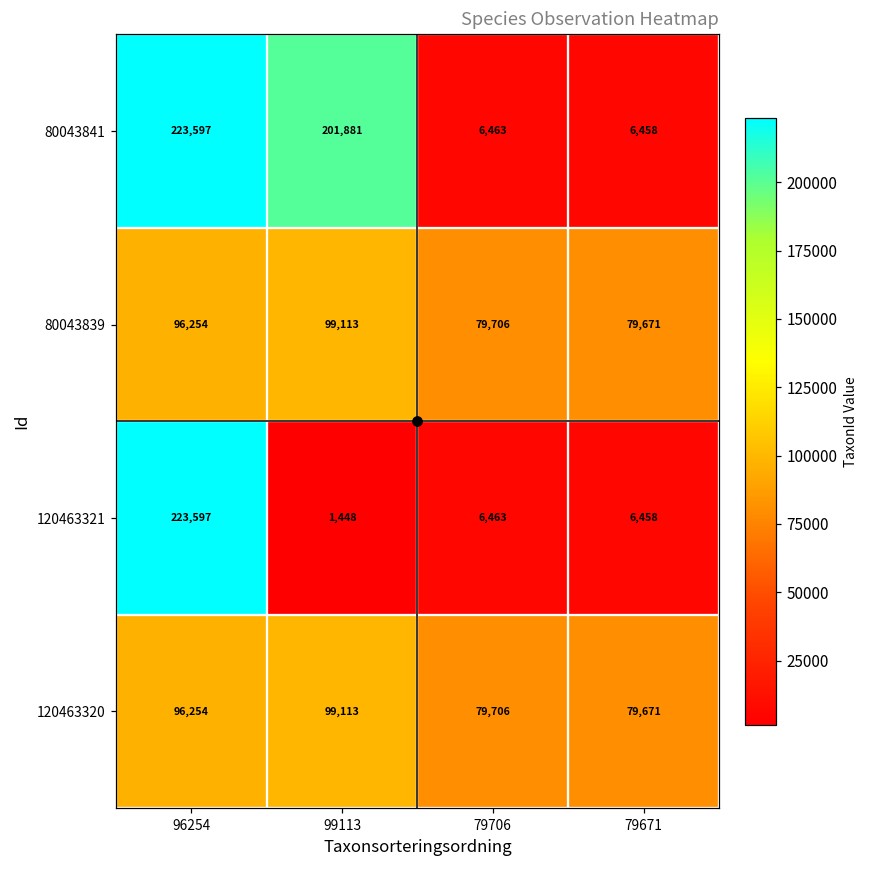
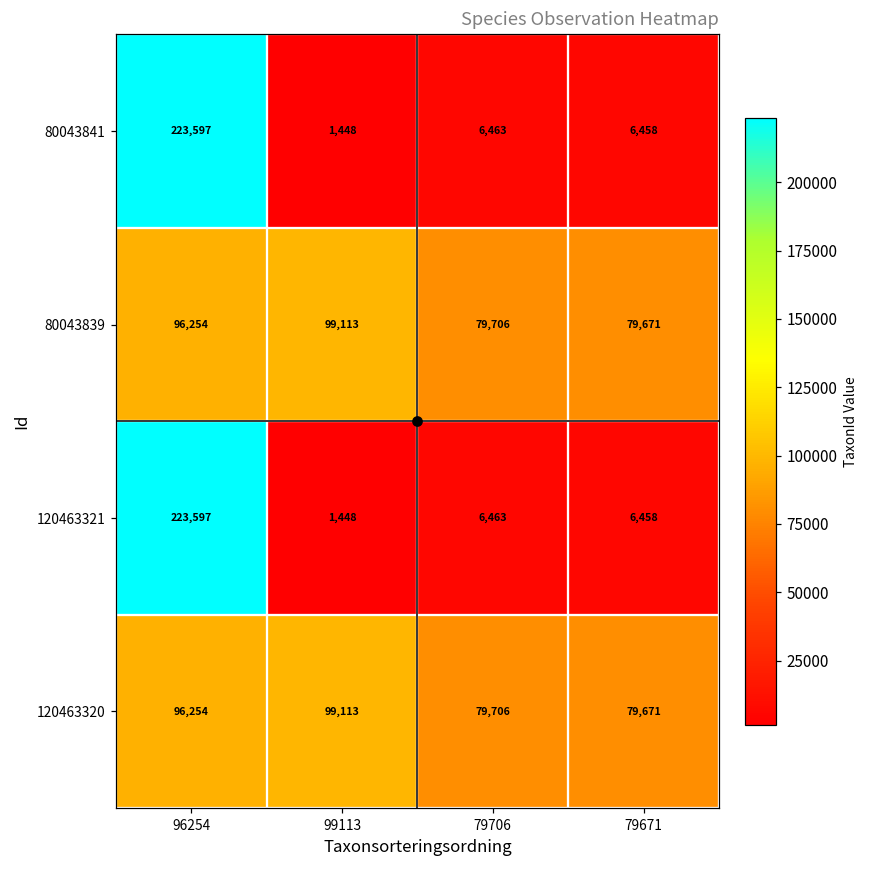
80043841, 99113: 201,881 -> 1,448
